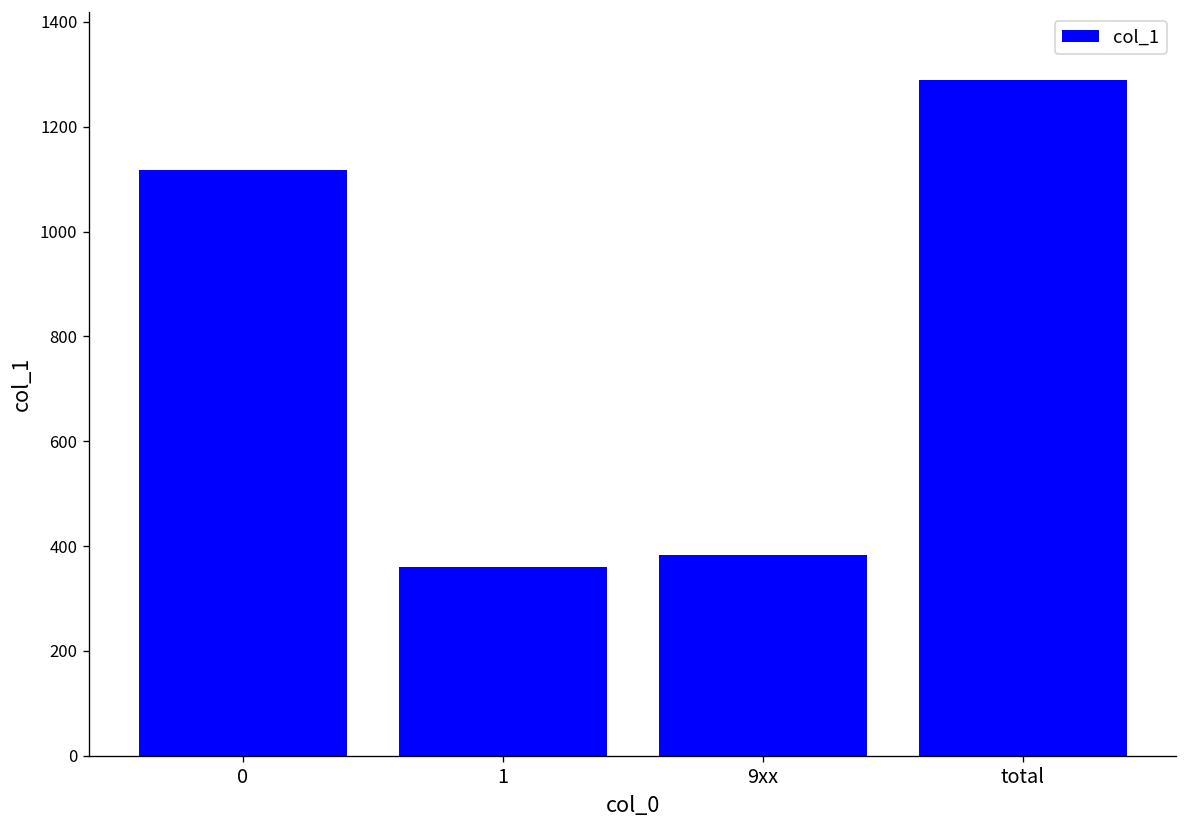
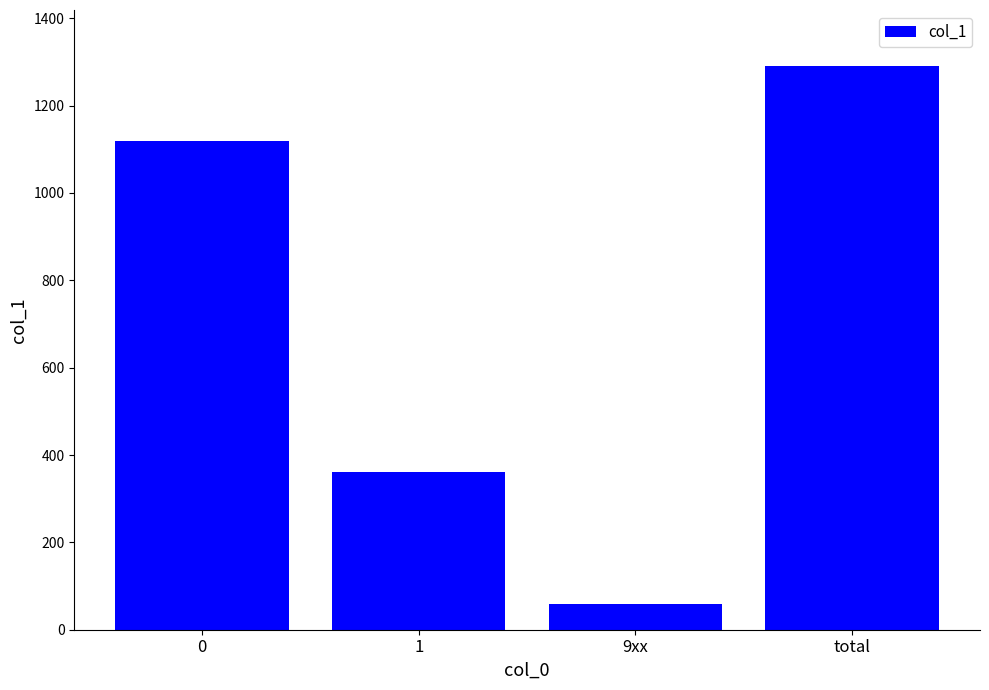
9xx: 380 -> 60
